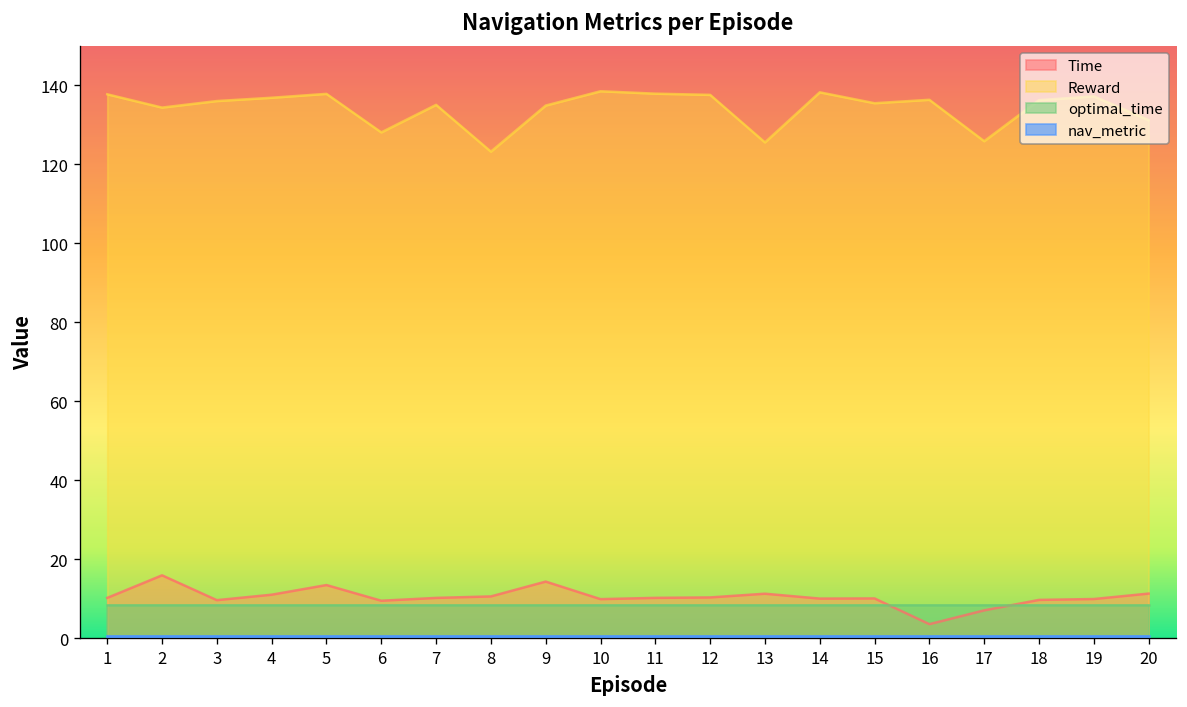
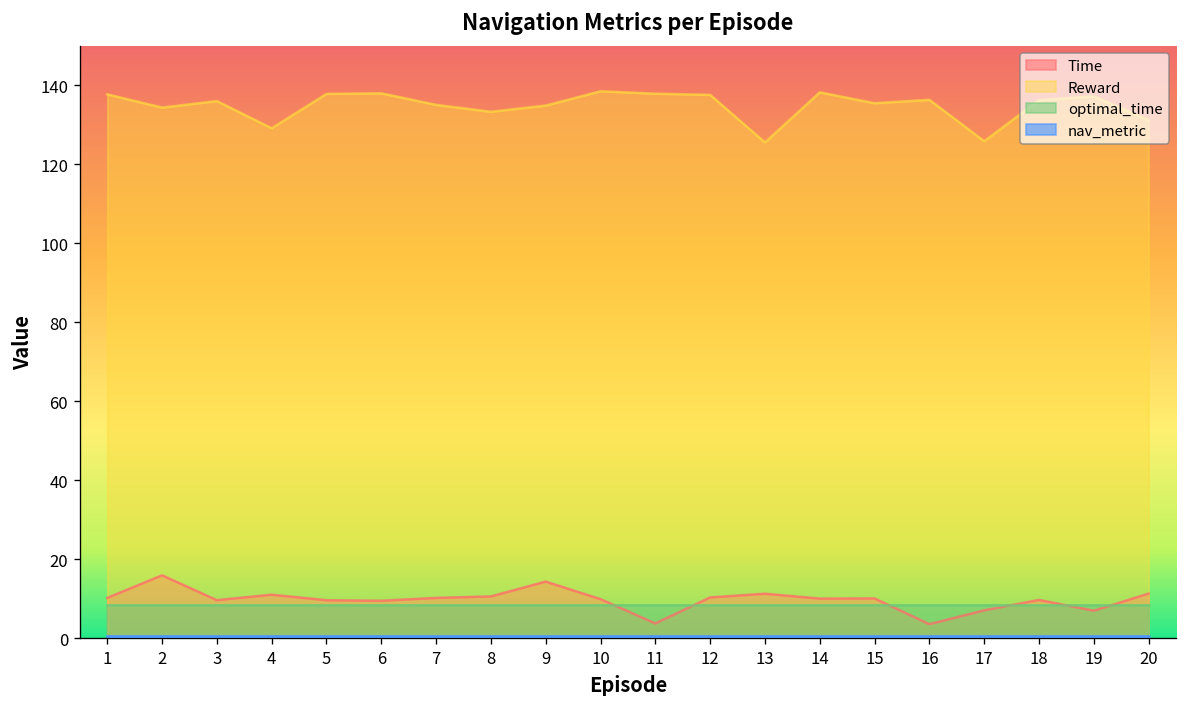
Reward, 4: 137 -> 129
Time, 5: 13 -> 10
Reward, 6: 128 -> 138
Reward, 8: 123 -> 133
Time, 11: 10 -> 4
Time, 19: 10 -> 7
